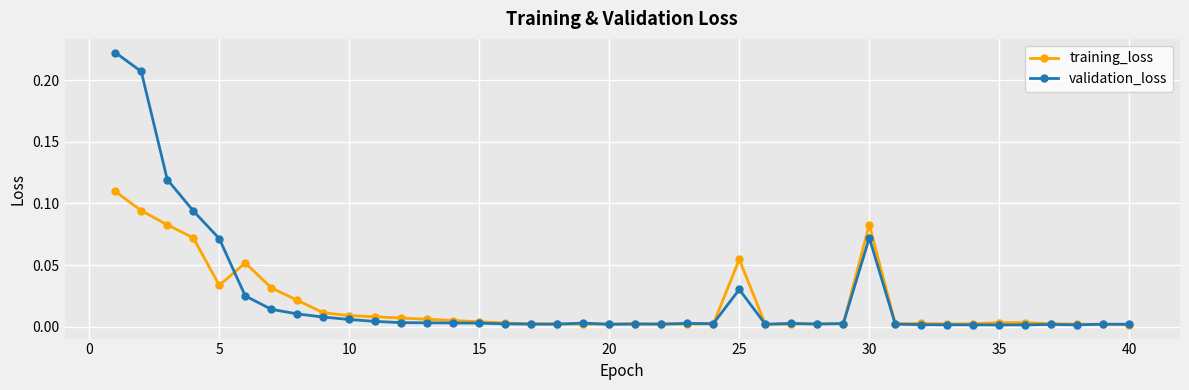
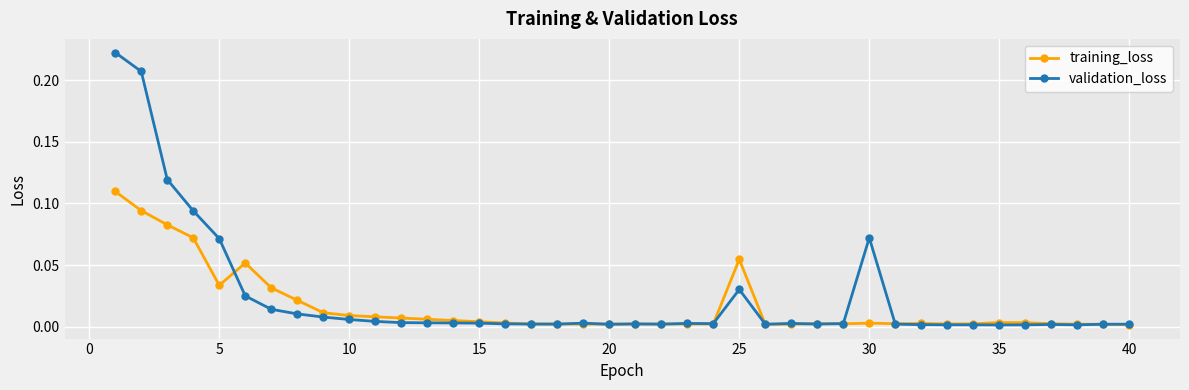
training_loss, 30: 0.083 -> 0.003
